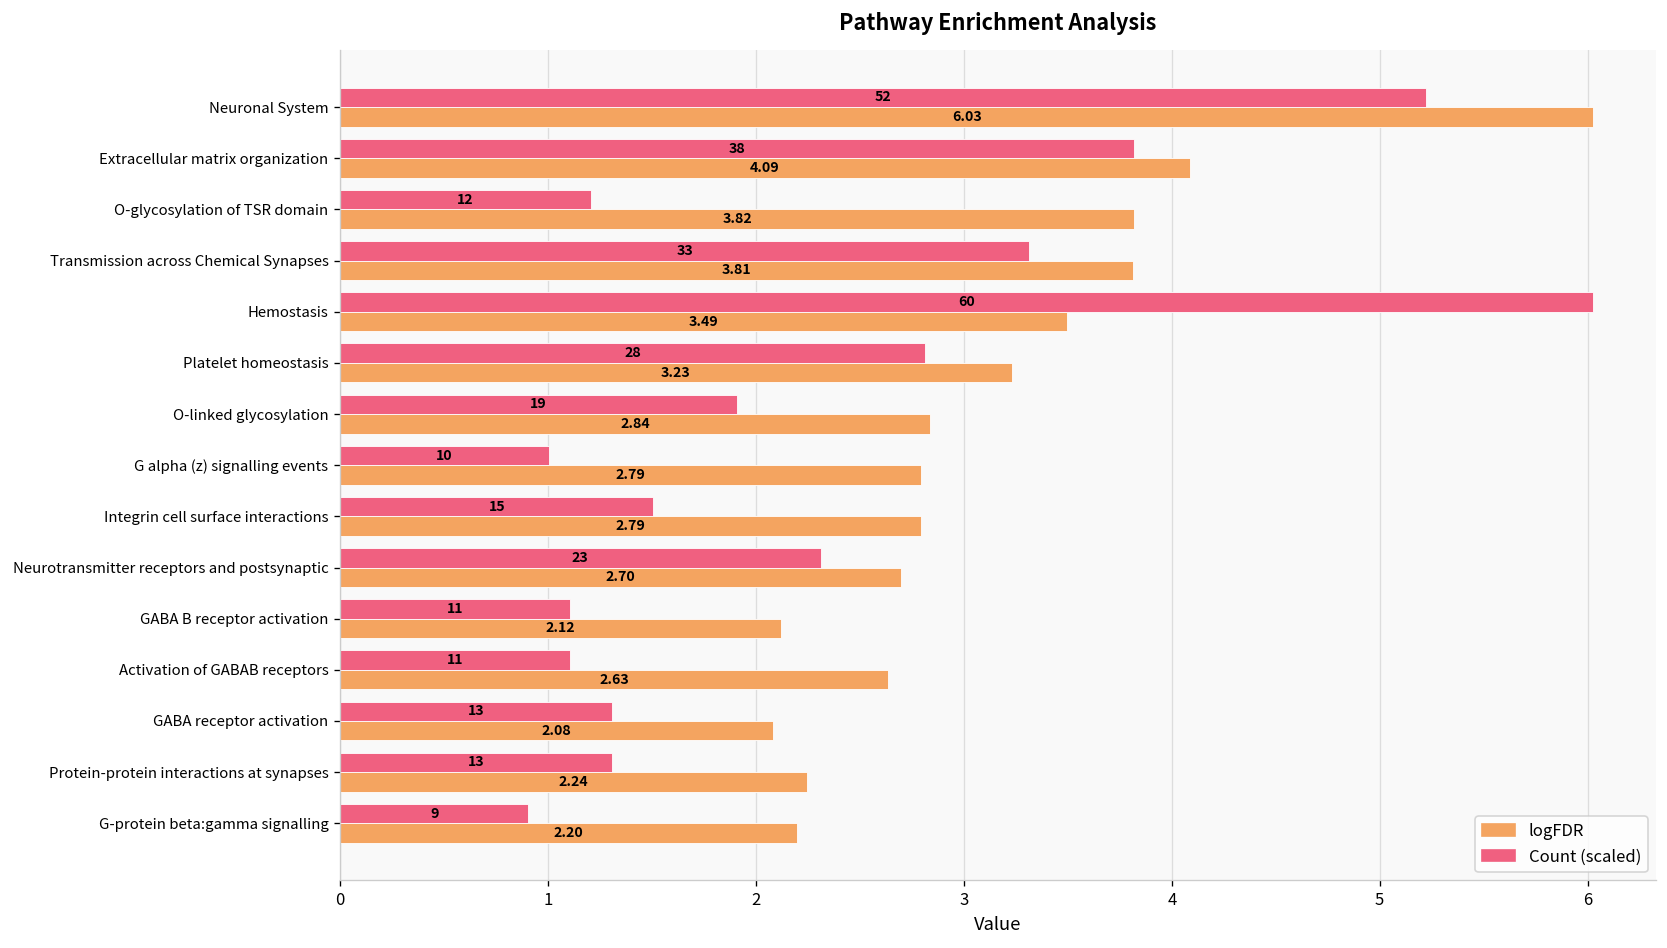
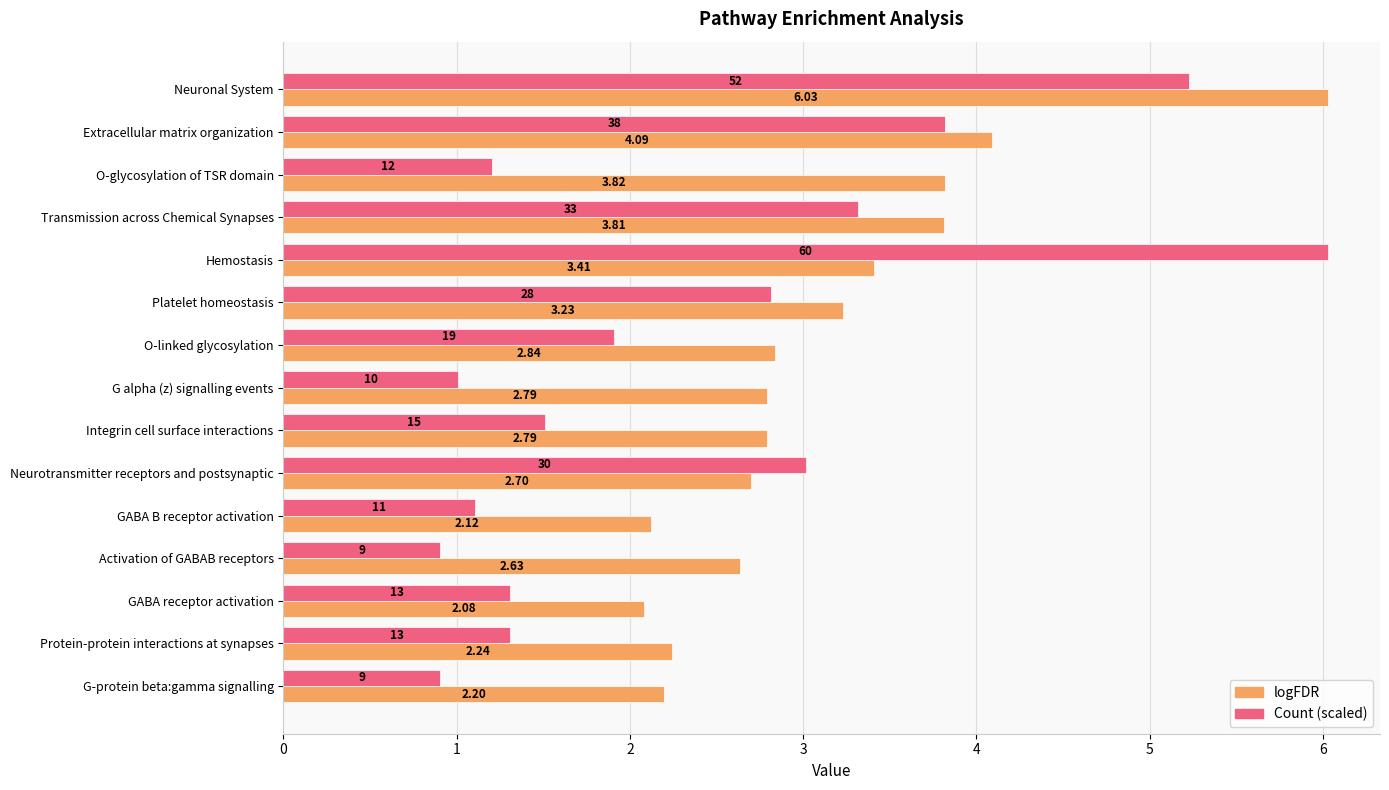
logFDR, Hemostasis: 3.49 -> 3.41
Count (scaled), Neurotransmitter receptors and postsynaptic: 23 -> 30
Count (scaled), Activation of GABAB receptors: 11 -> 9
